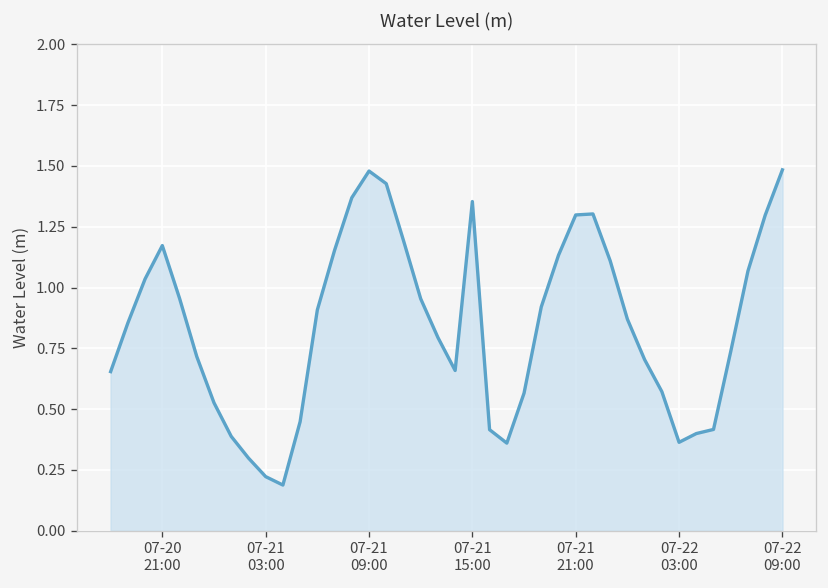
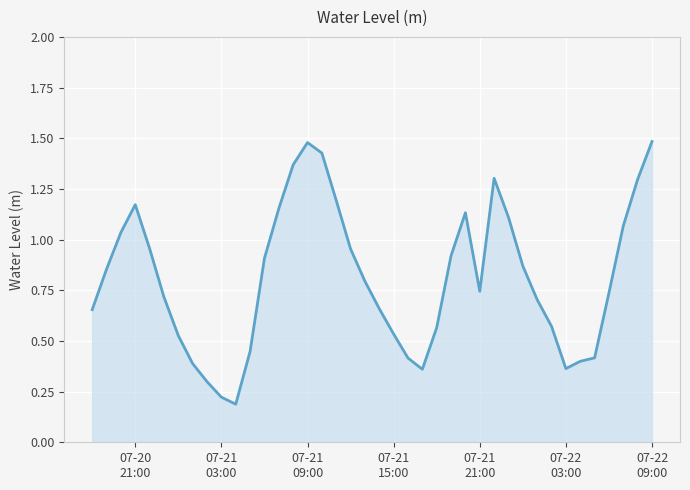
07-21 15:00: 1.35 -> 0.53
07-21 21:00: 1.30 -> 0.74
